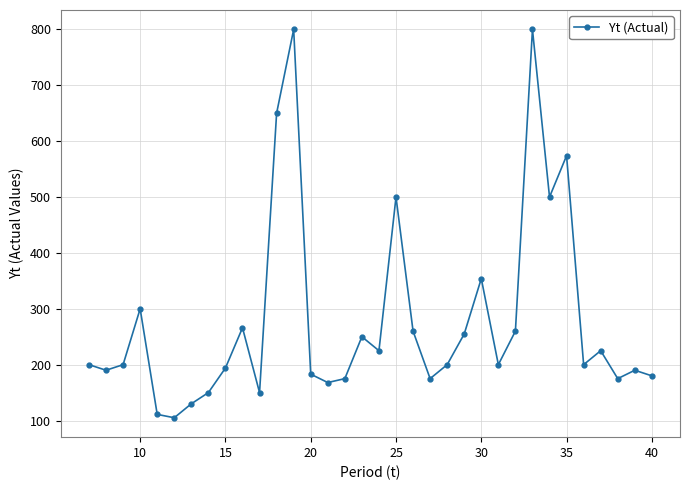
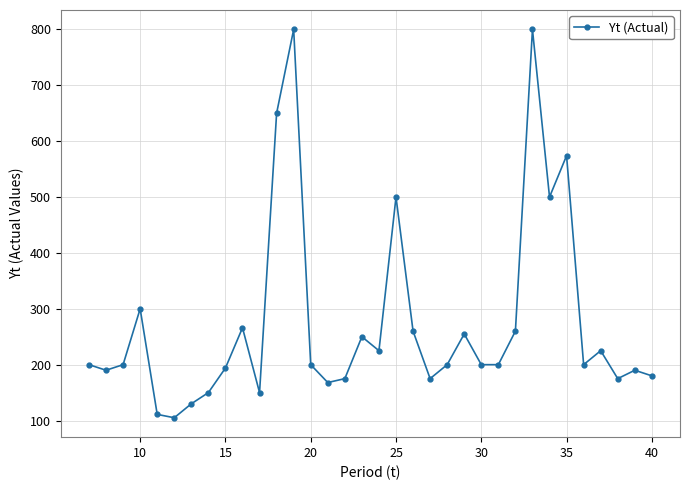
20: 180 -> 200
30: 350 -> 200
